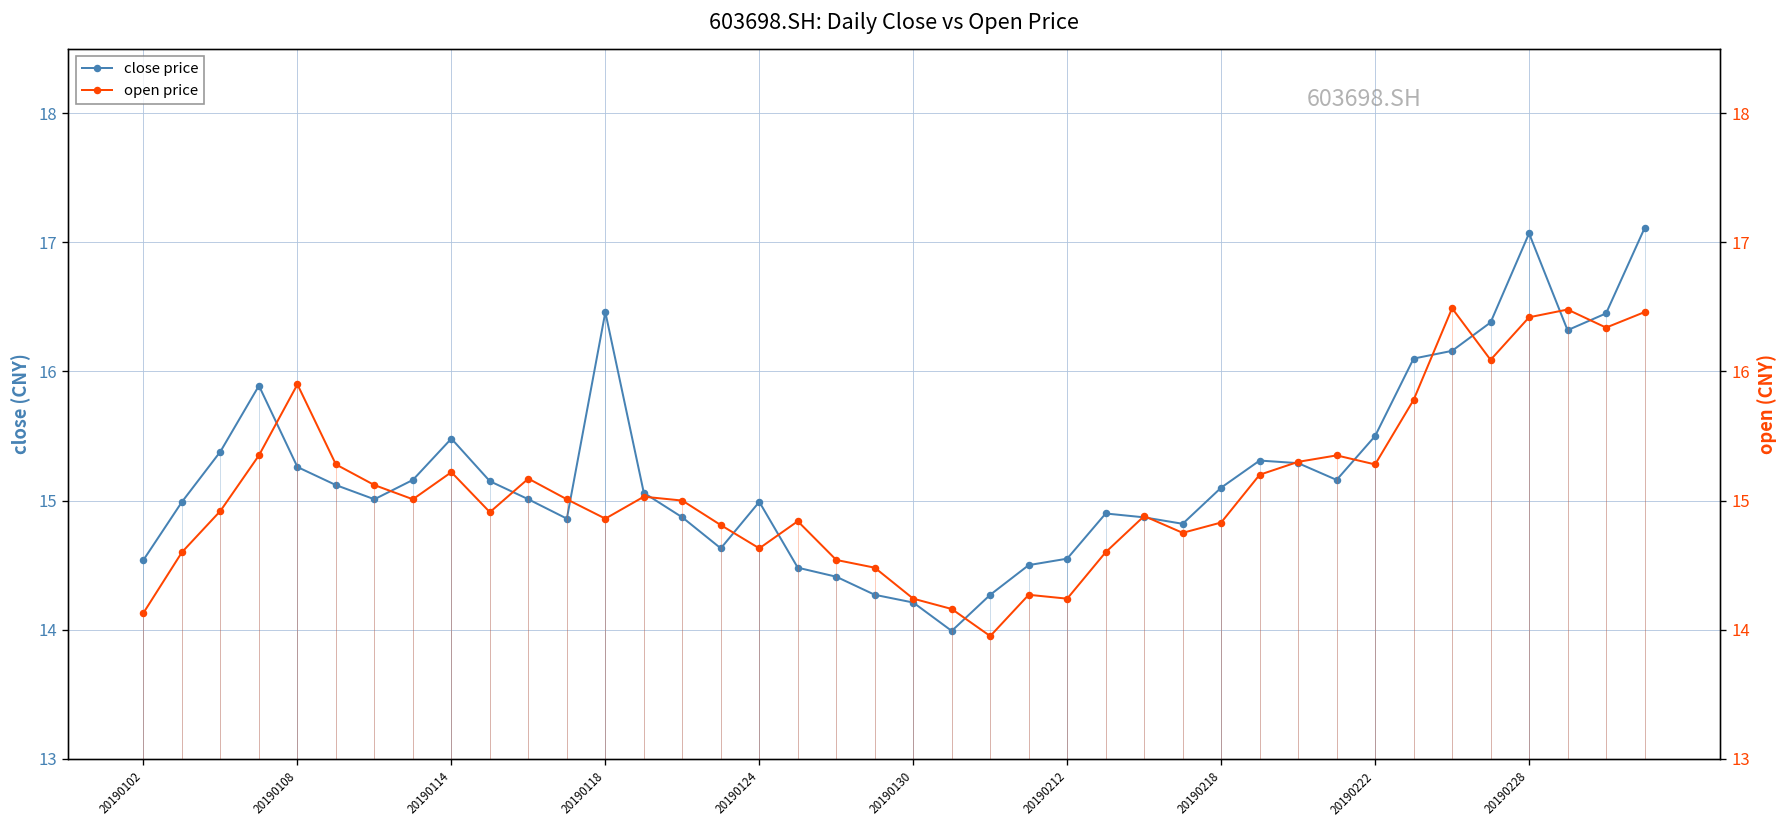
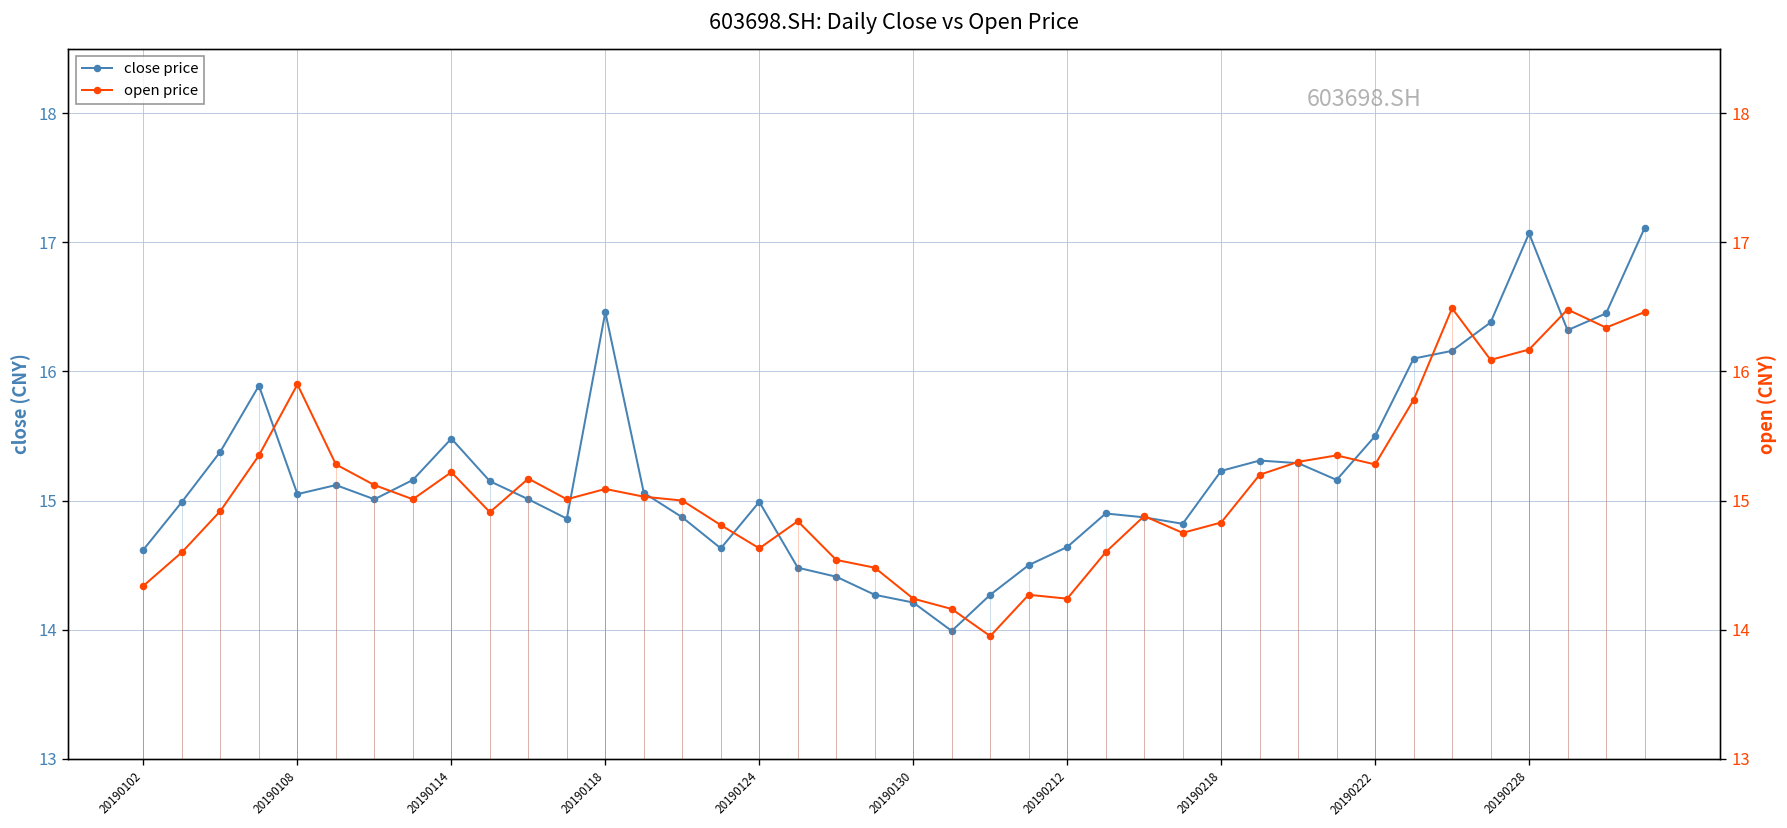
close price, 20190102: 14.54 -> 14.62
close price, 20190108: 15.26 -> 15.05
close price, 20190212: 14.55 -> 14.64
close price, 20190218: 15.10 -> 15.23
open price, 20190102: 14.13 -> 14.34
open price, 20190118: 14.86 -> 15.09
open price, 20190228: 16.42 -> 16.17
